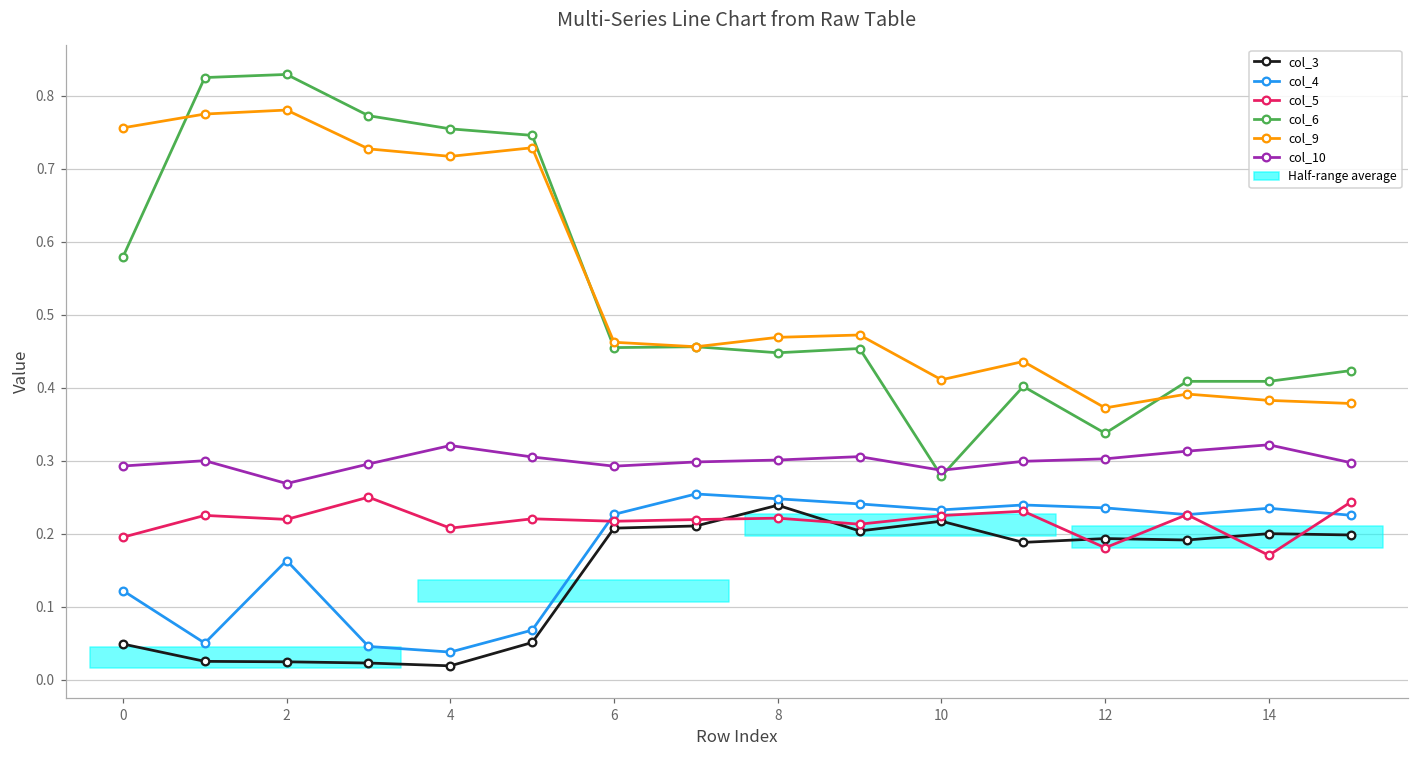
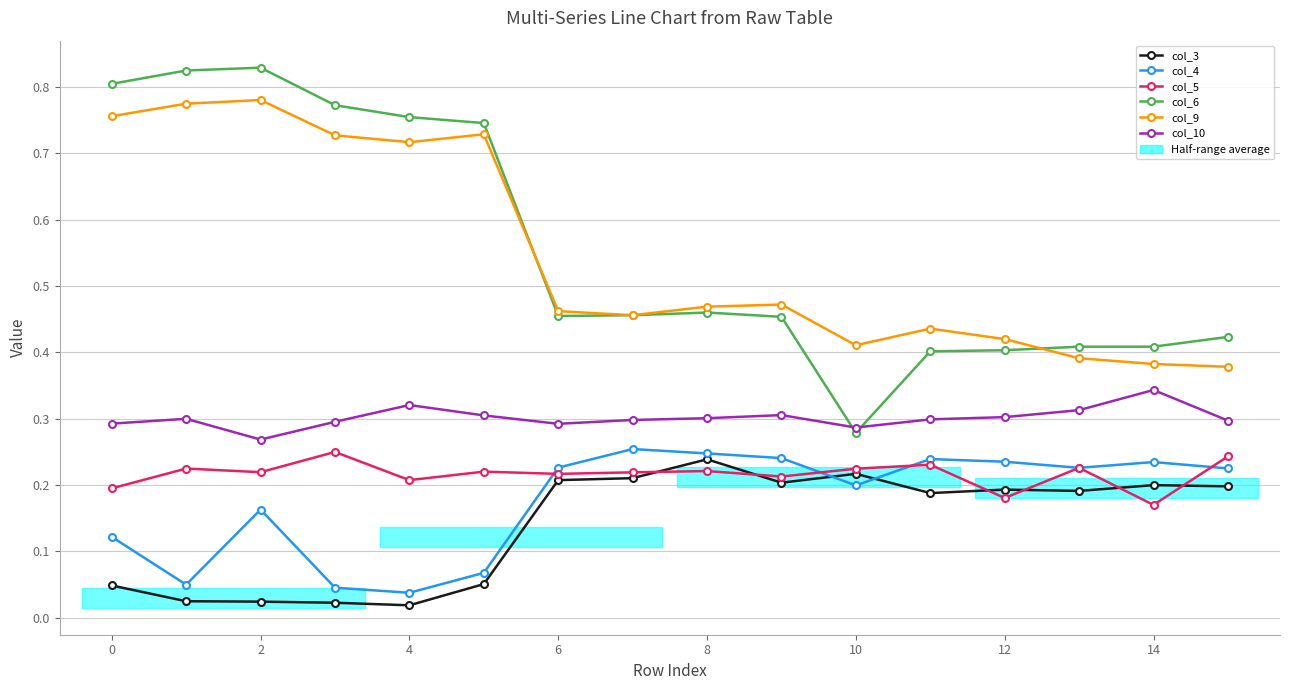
col_6, 0: 0.58 -> 0.80
col_6, 8: 0.45 -> 0.46
col_4, 10: 0.23 -> 0.20
col_6, 12: 0.34 -> 0.40
col_9, 12: 0.37 -> 0.42
col_10, 14: 0.32 -> 0.34
